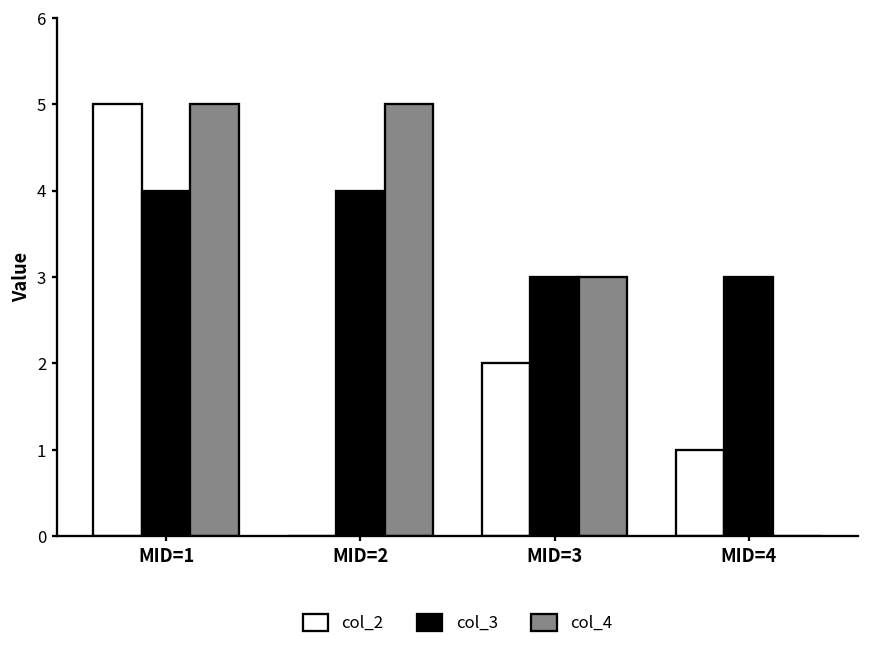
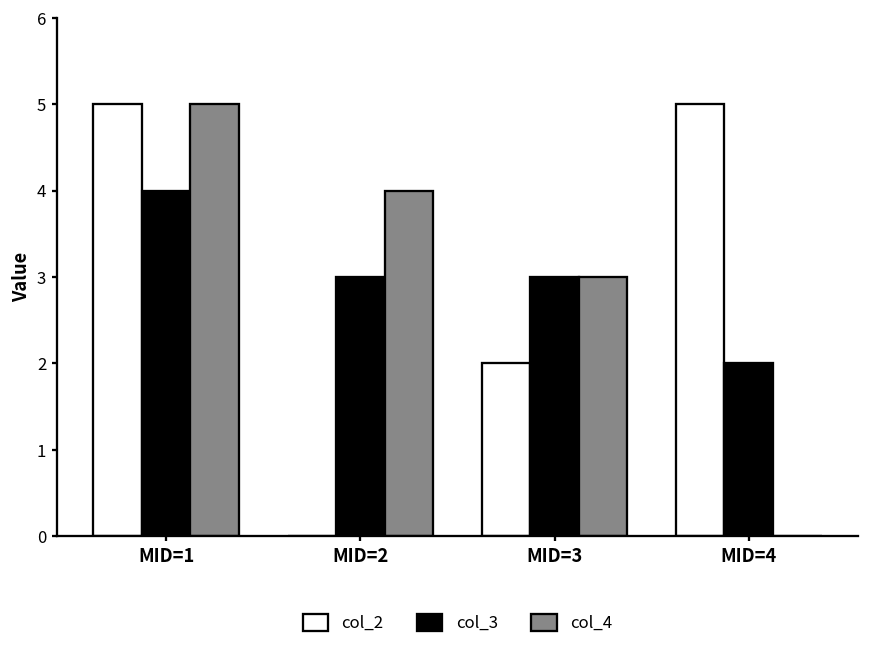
col_3, MID=2: 4 -> 3
col_4, MID=2: 5 -> 4
col_2, MID=4: 1 -> 5
col_3, MID=4: 3 -> 2
